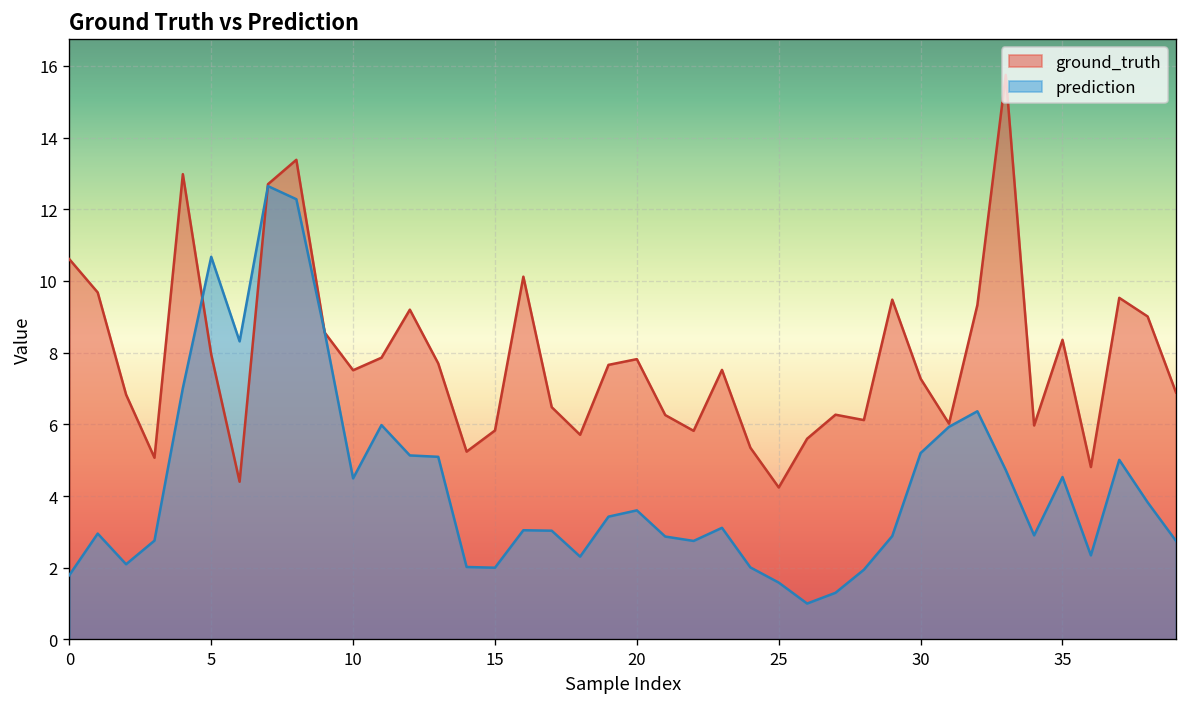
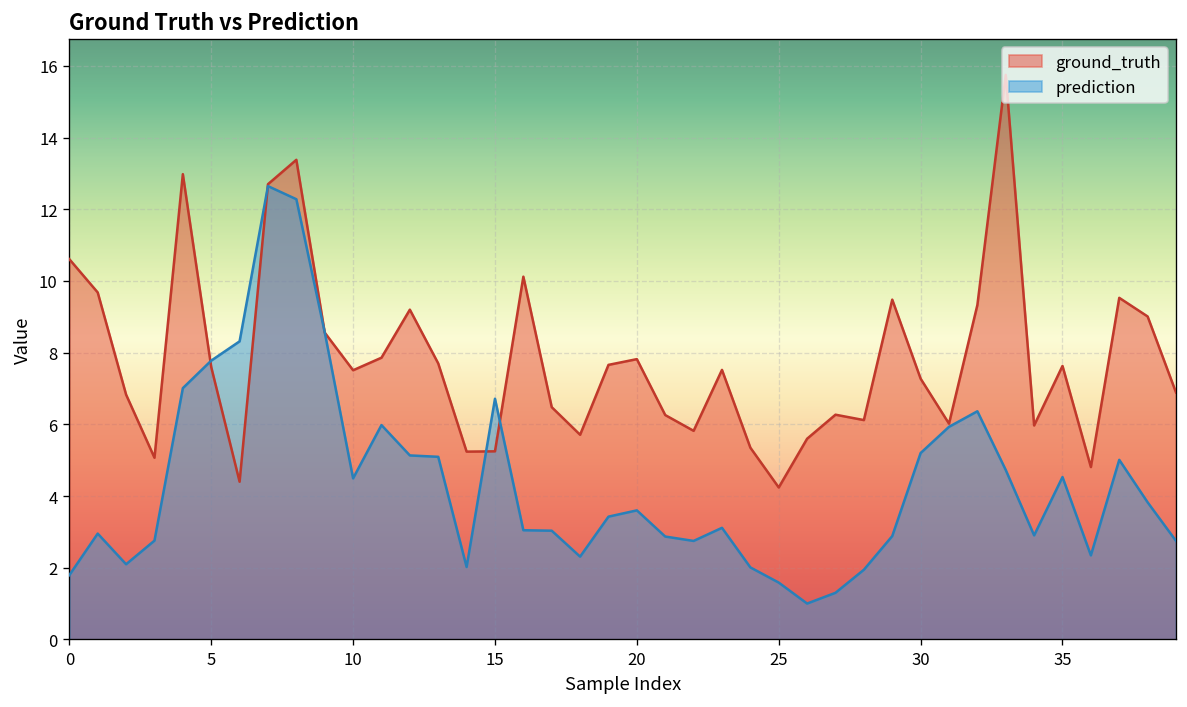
ground_truth, 5: 8.0 -> 7.6
prediction, 5: 10.7 -> 7.8
ground_truth, 15: 5.8 -> 5.2
prediction, 15: 2.0 -> 6.7
ground_truth, 35: 8.4 -> 7.6
